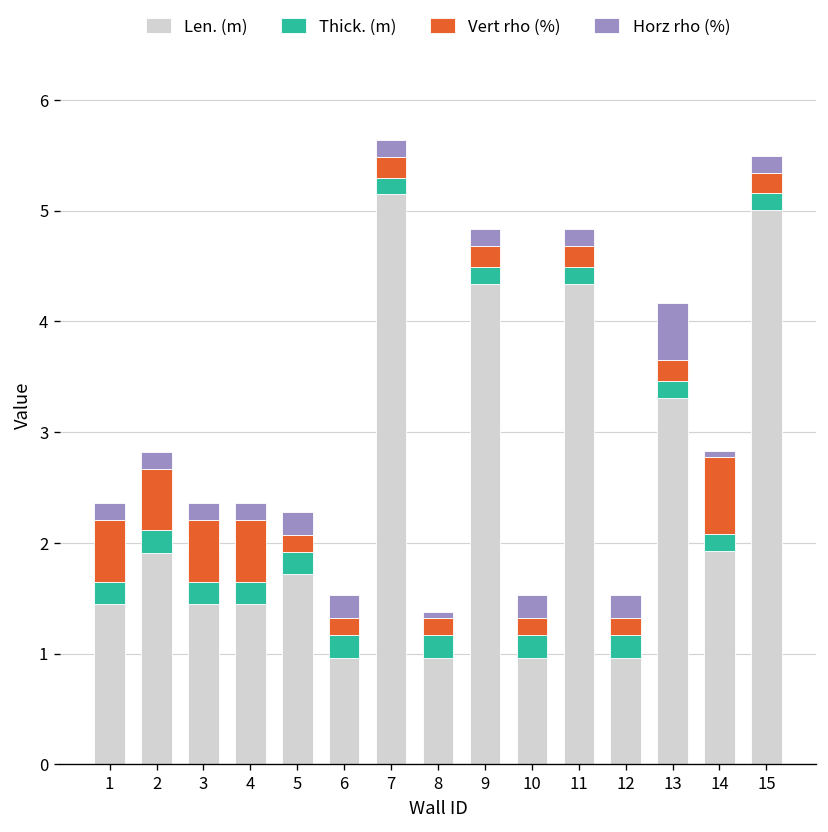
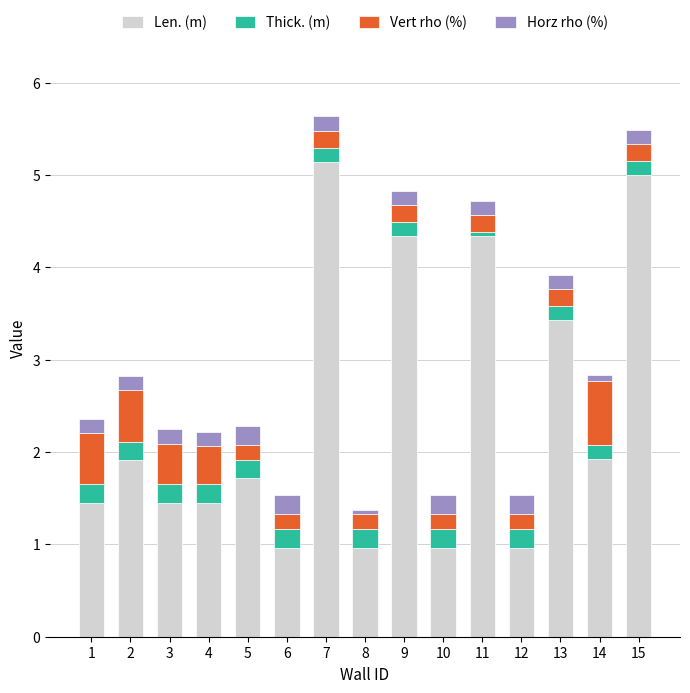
Vert rho (%), 3: 0.6 -> 0.4
Vert rho (%), 4: 0.6 -> 0.4
Thick. (m), 11: 0.2 -> 0.0
Len. (m), 13: 3.3 -> 3.4
Horz rho (%), 13: 0.5 -> 0.2
